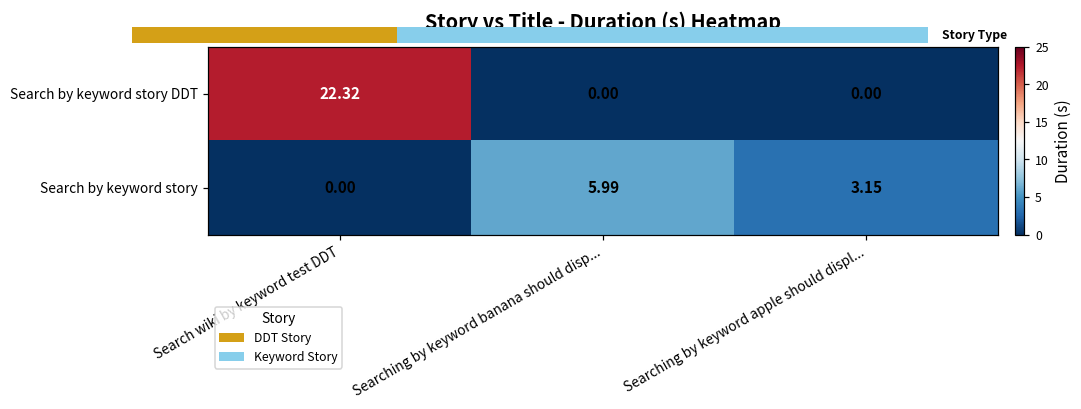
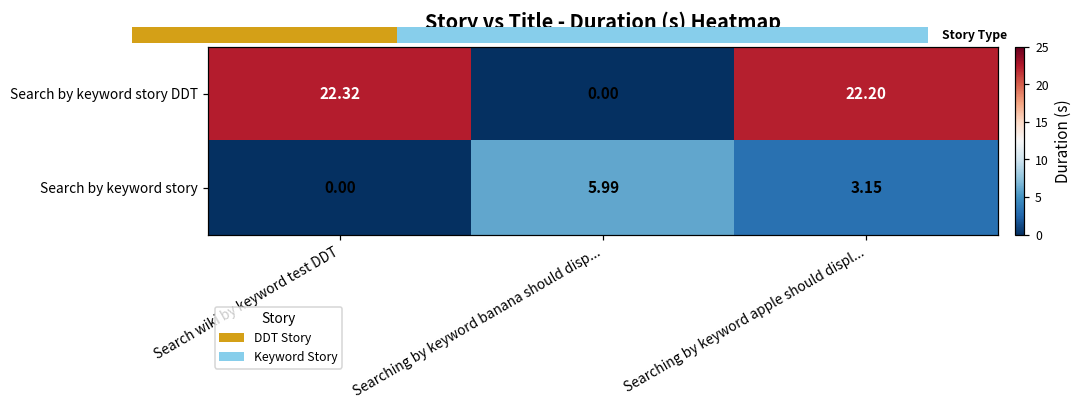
Story vs Title - Duration (s) Heatmap, Search by keyword story DDT, Searching by keyword apple should displ...: 0.00 -> 22.20
